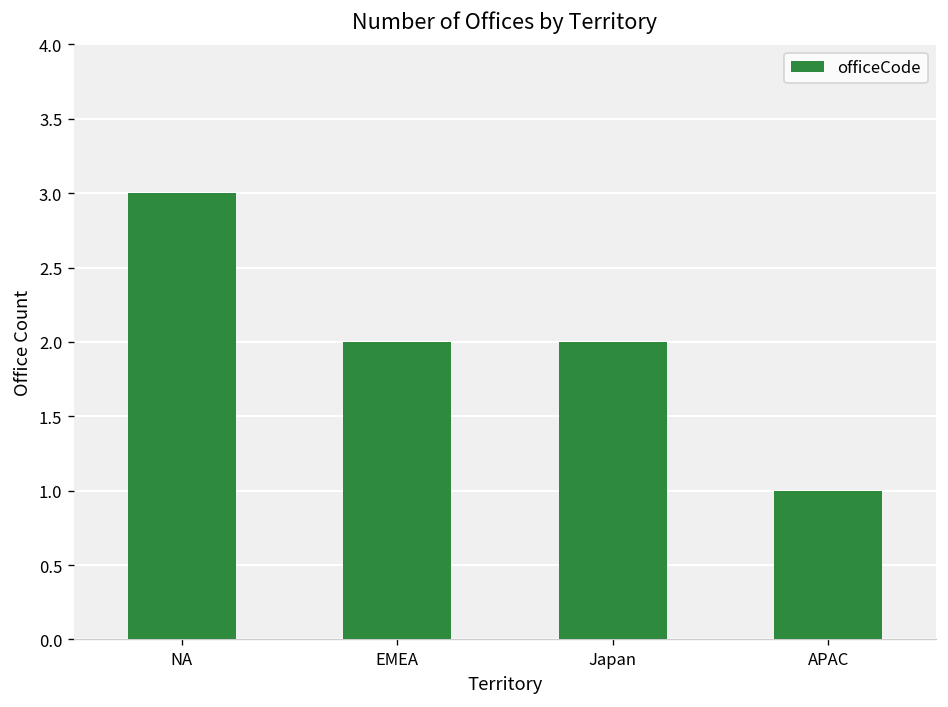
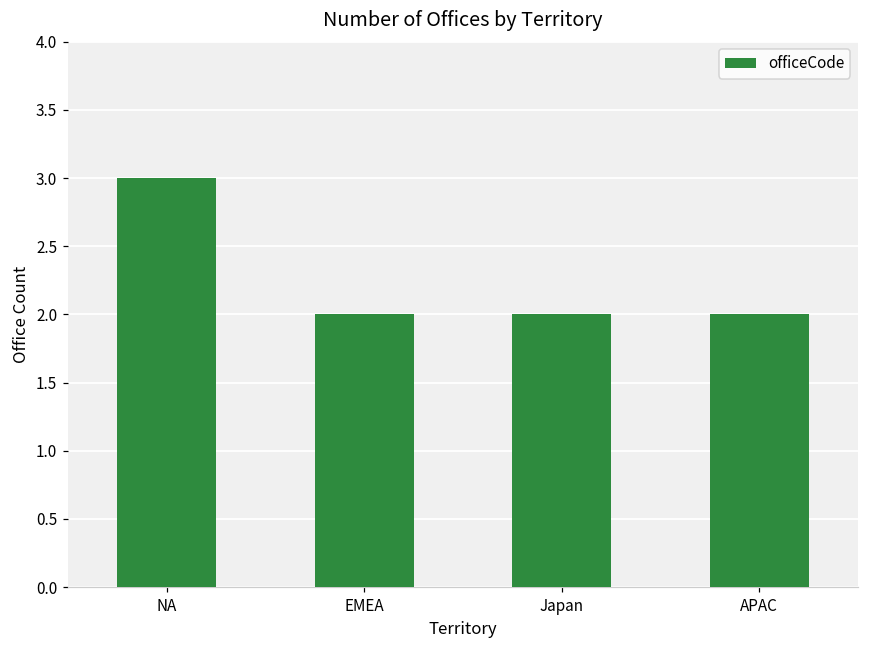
APAC: 1 -> 2
